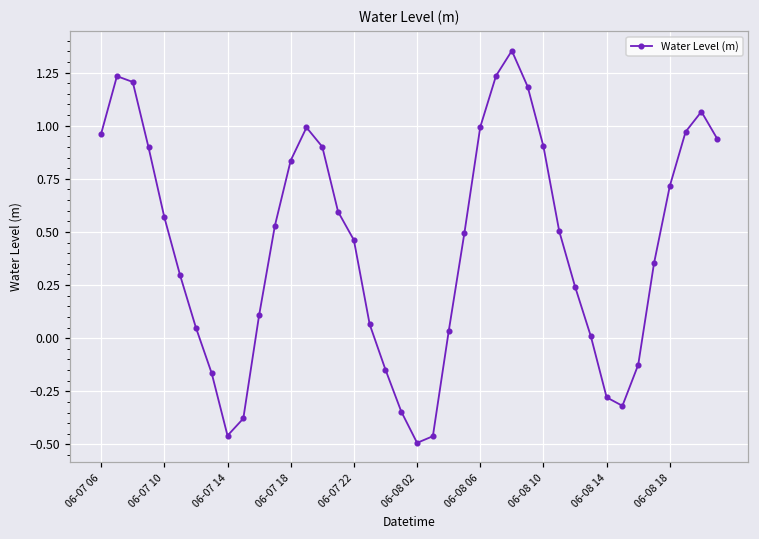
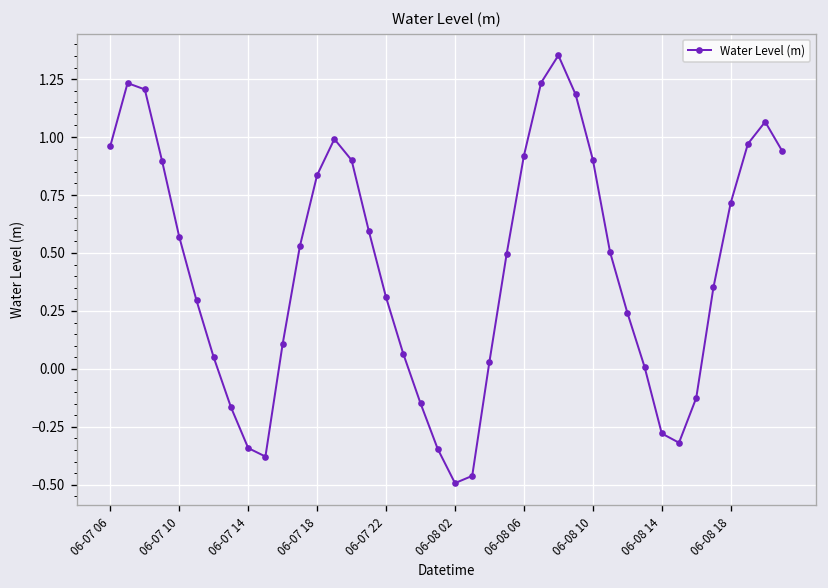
06-07 14: -0.46 -> -0.34
06-07 22: 0.46 -> 0.31
06-08 06: 0.99 -> 0.92
